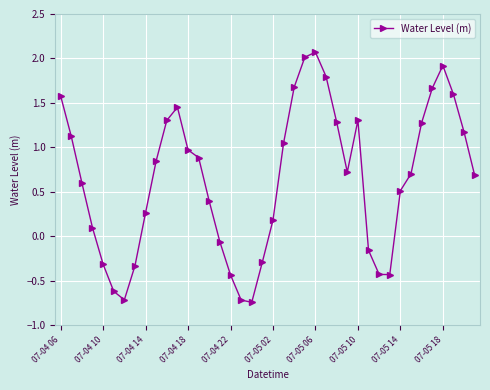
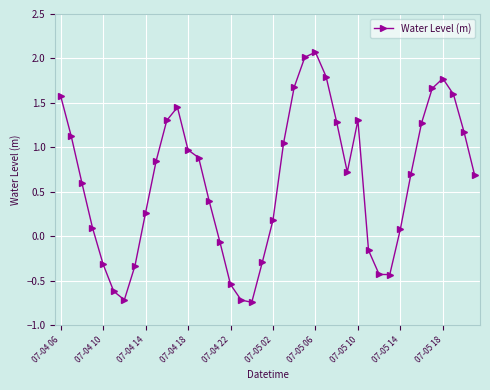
07-04 22: -0.4 -> -0.5
07-05 14: 0.5 -> 0.1
07-05 18: 1.9 -> 1.8
